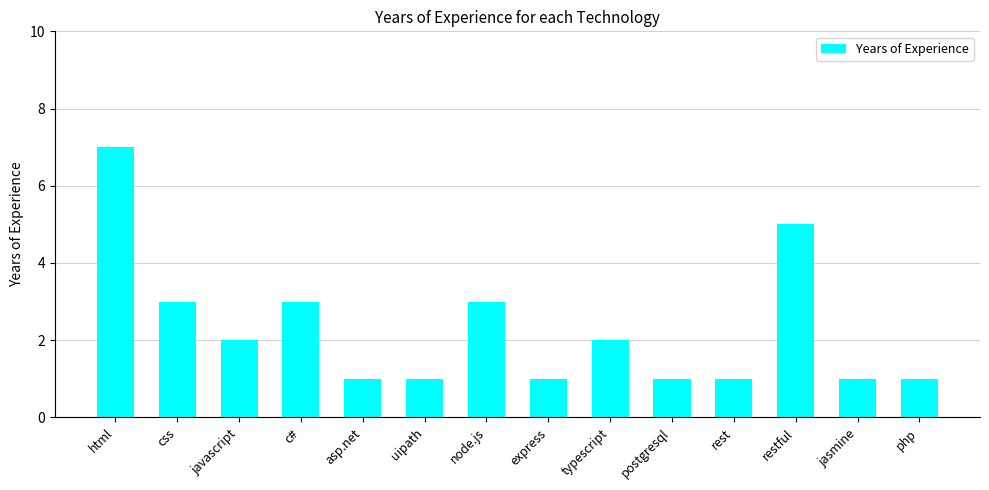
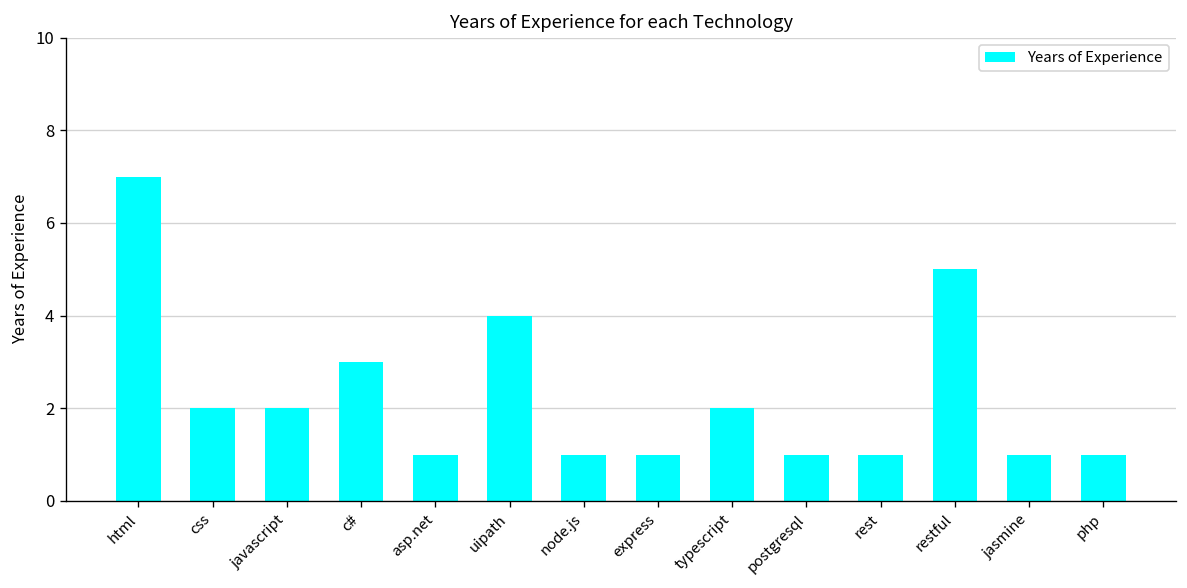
css: 3 -> 2
uipath: 1 -> 4
node.js: 3 -> 1
